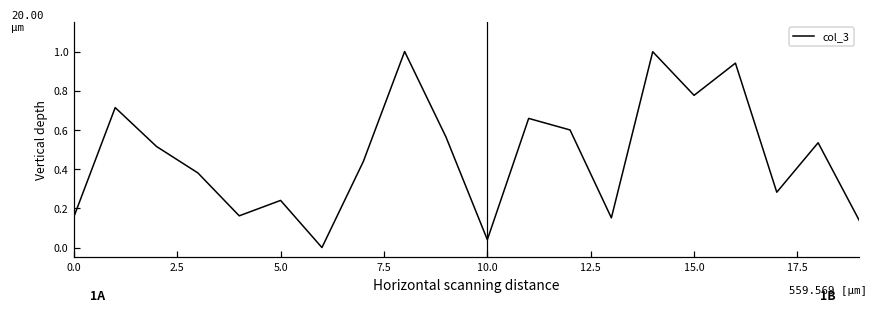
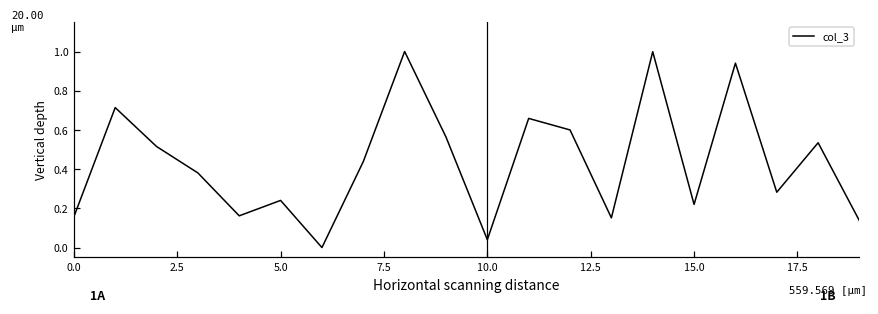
15.0: 0.78 -> 0.22
